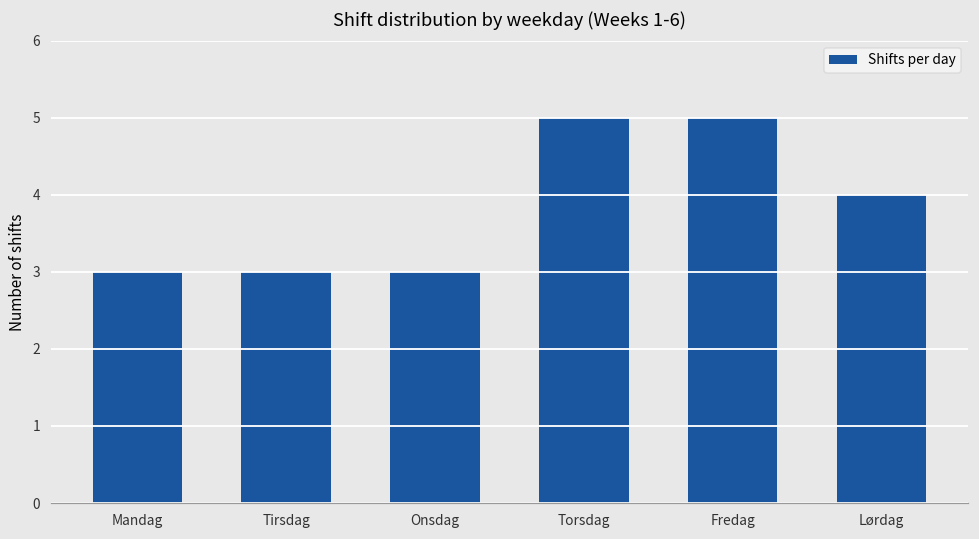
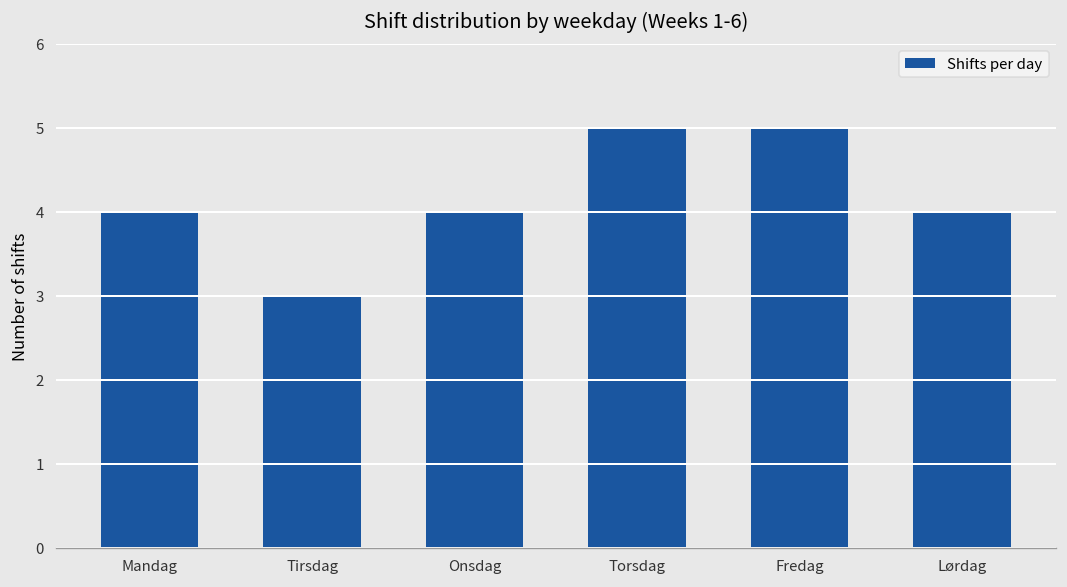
Mandag: 3 -> 4
Onsdag: 3 -> 4
